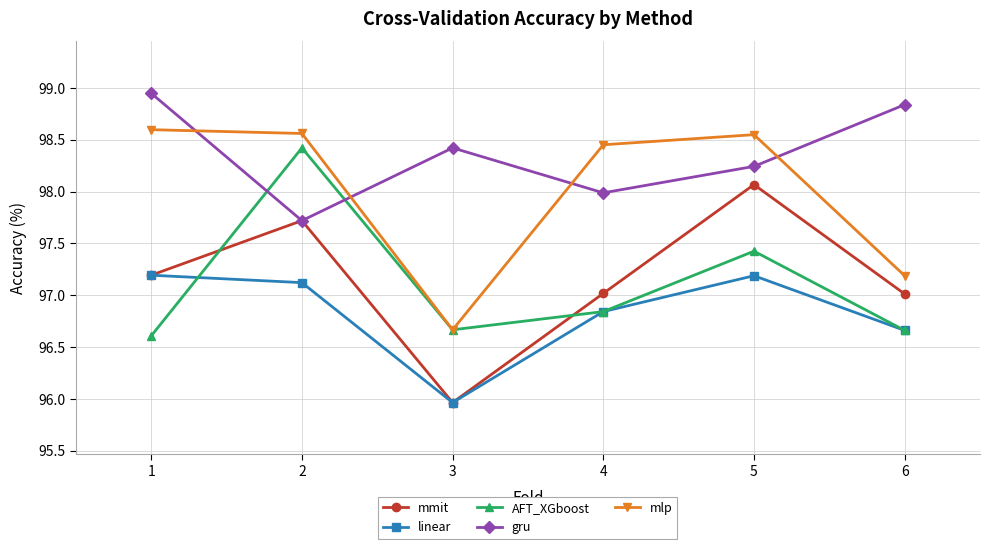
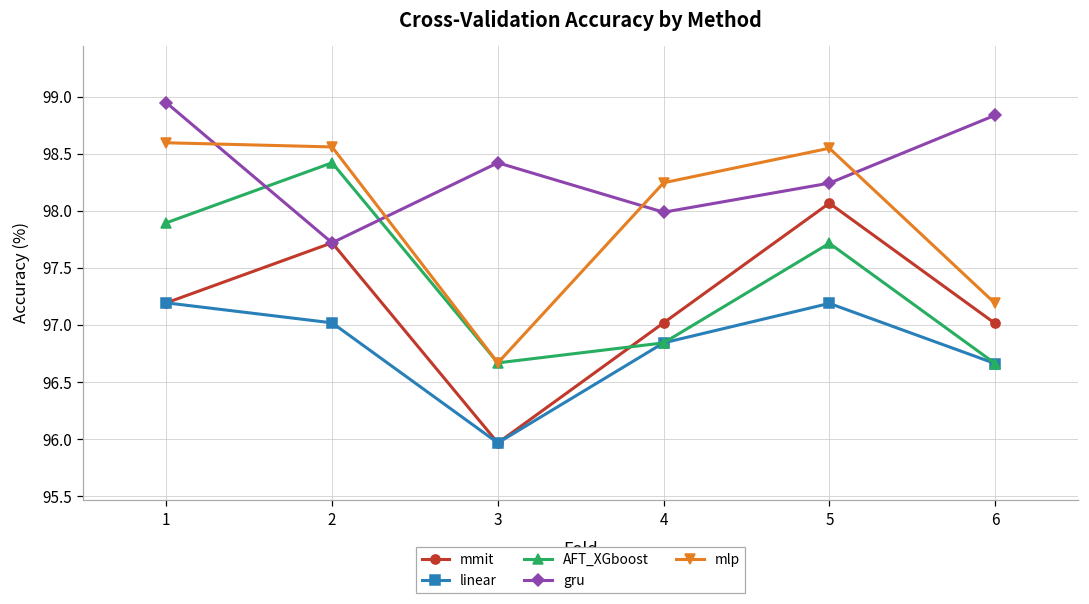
AFT_XGboost, 1: 96.61 -> 97.89
linear, 2: 97.12 -> 97.02
mlp, 4: 98.45 -> 98.25
AFT_XGboost, 5: 97.42 -> 97.72
